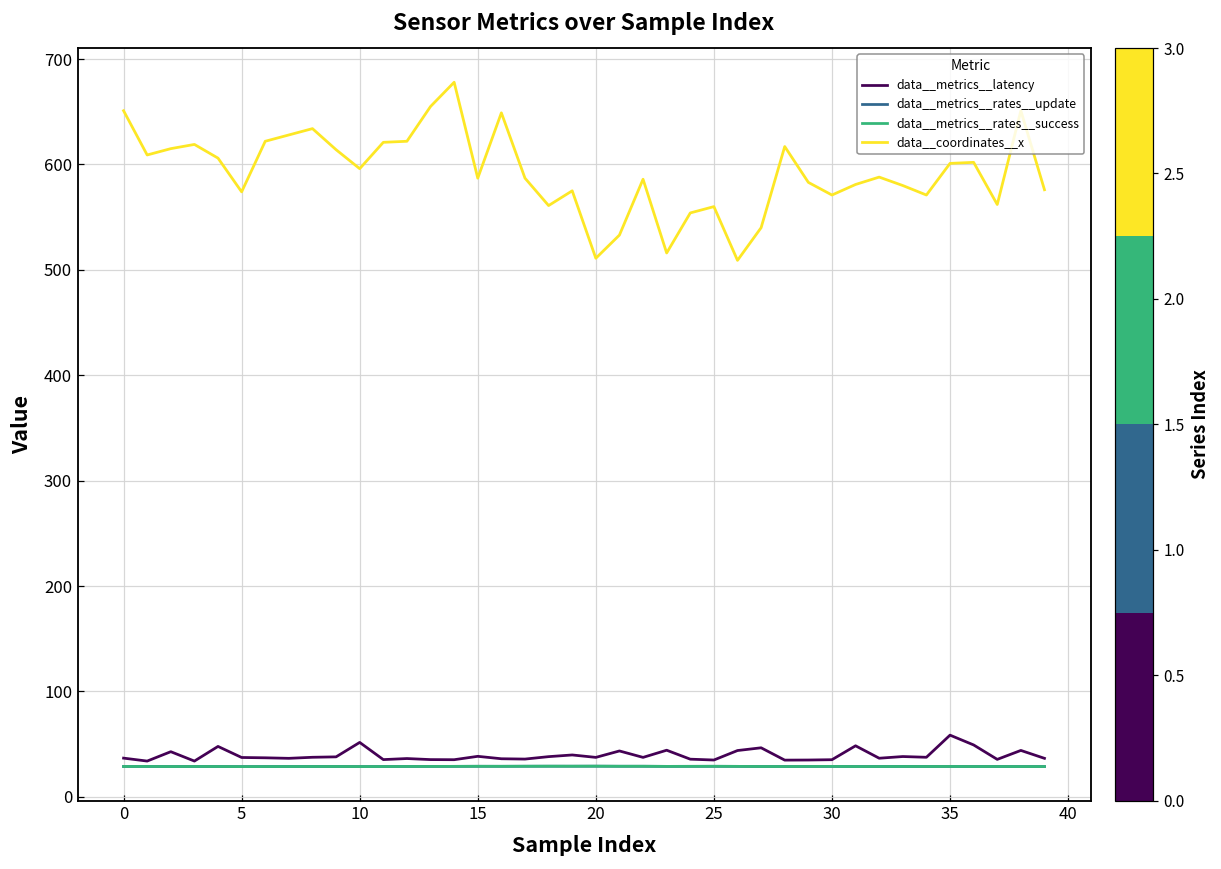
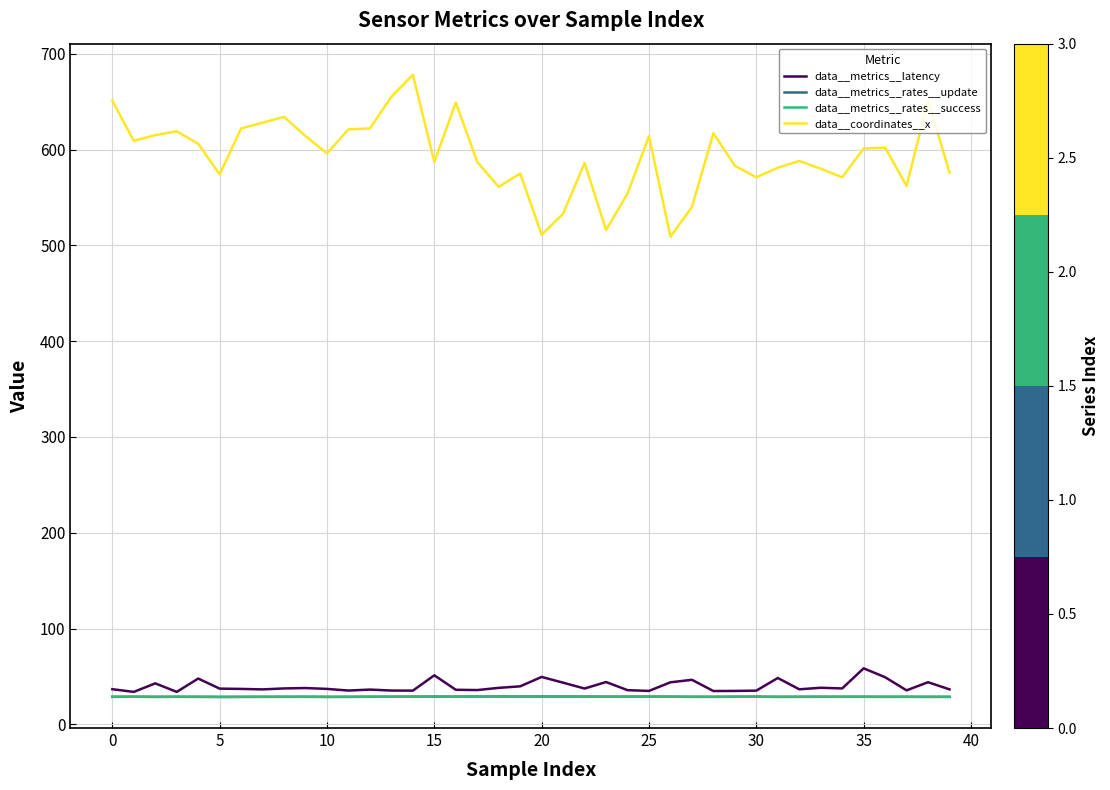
data__metrics__latency, 10: 50 -> 40
data__metrics__latency, 15: 40 -> 50
data__metrics__latency, 20: 40 -> 50
data__coordinates__x, 25: 560 -> 610
